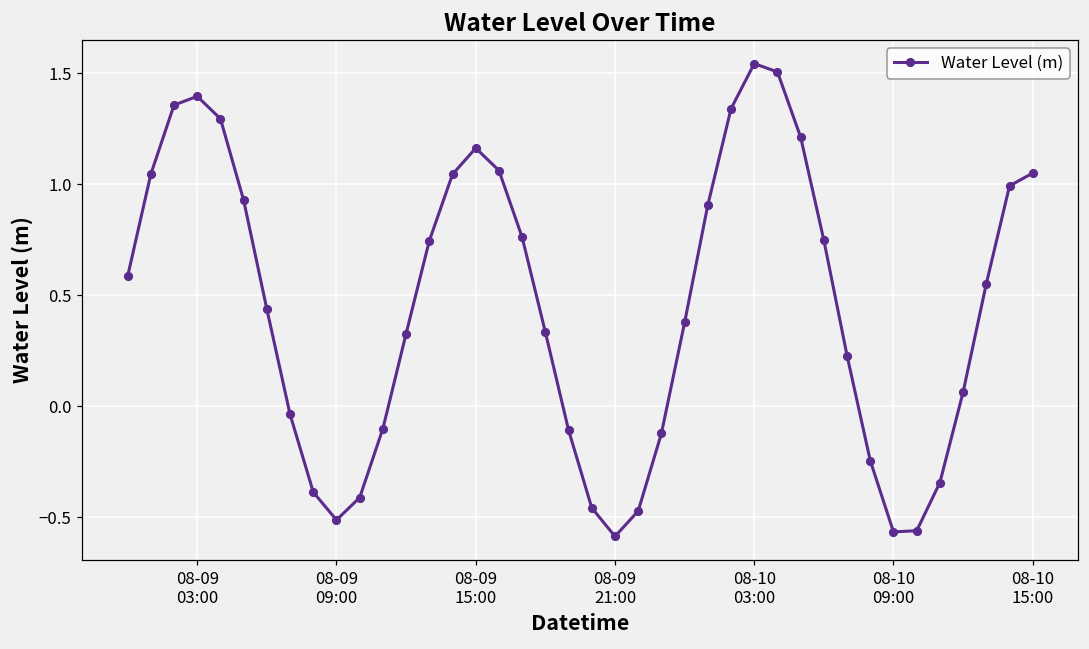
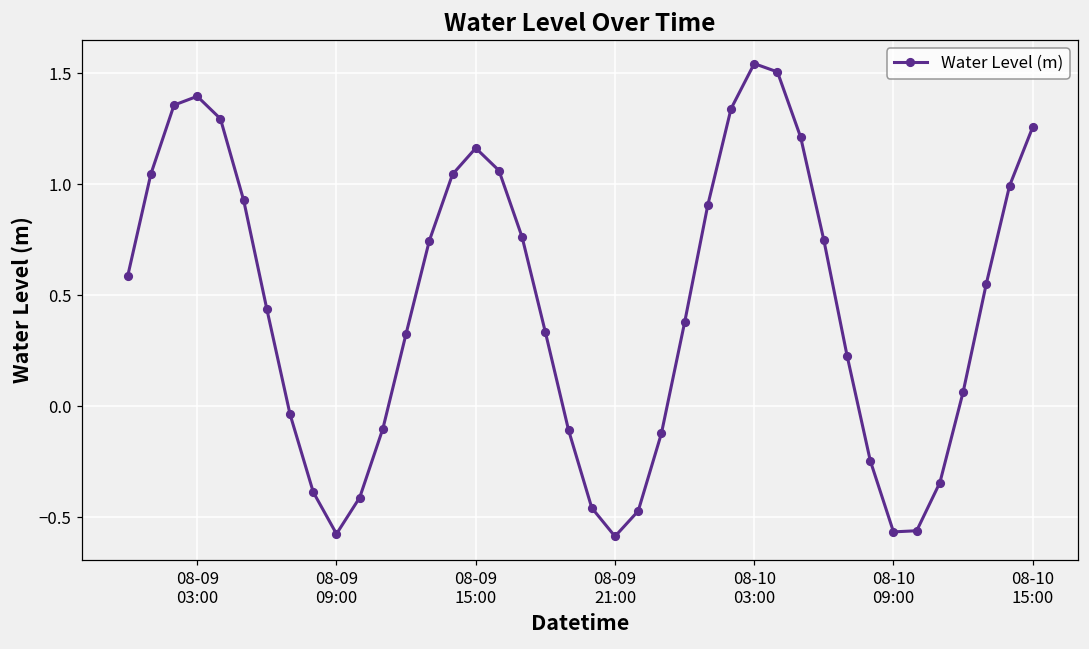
08-09 09:00: -0.51 -> -0.58
08-10 15:00: 1.05 -> 1.26
